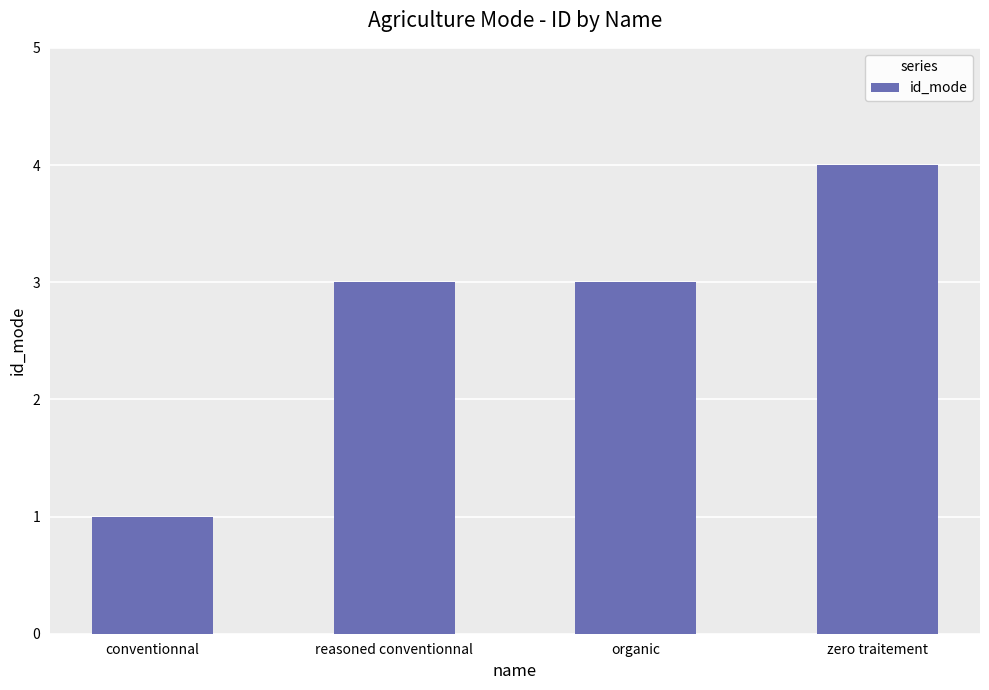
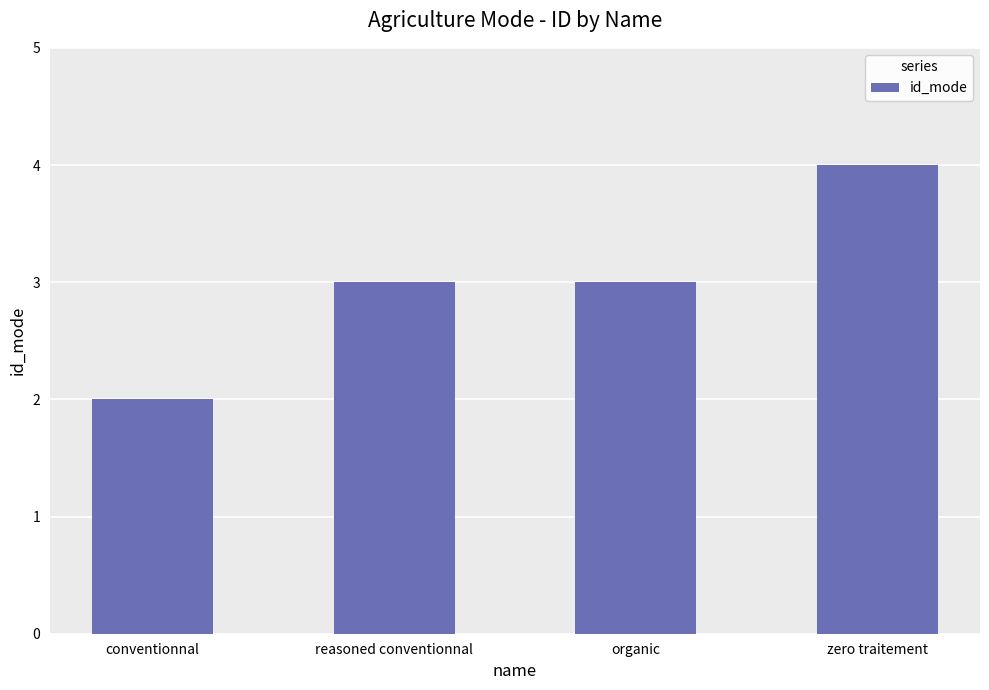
conventionnal: 1 -> 2
